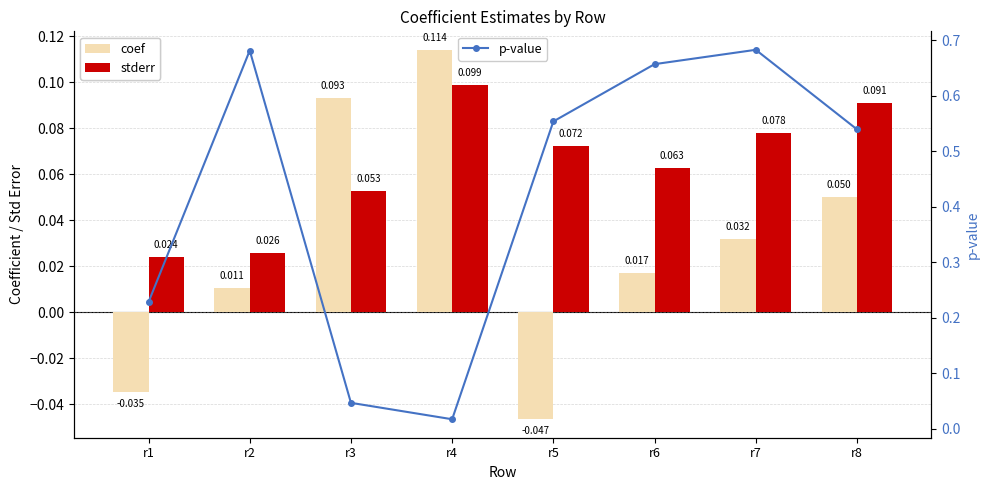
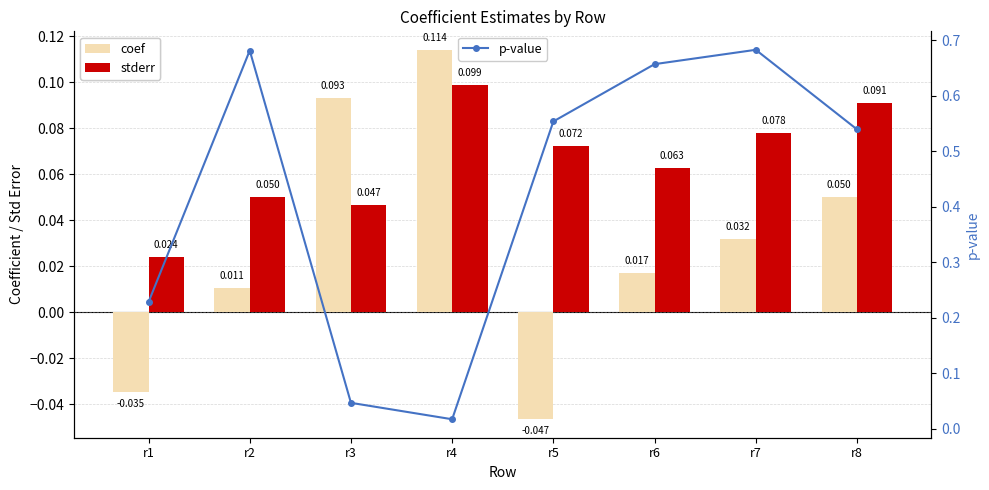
stderr, r2: 0.026 -> 0.050
stderr, r3: 0.053 -> 0.047
